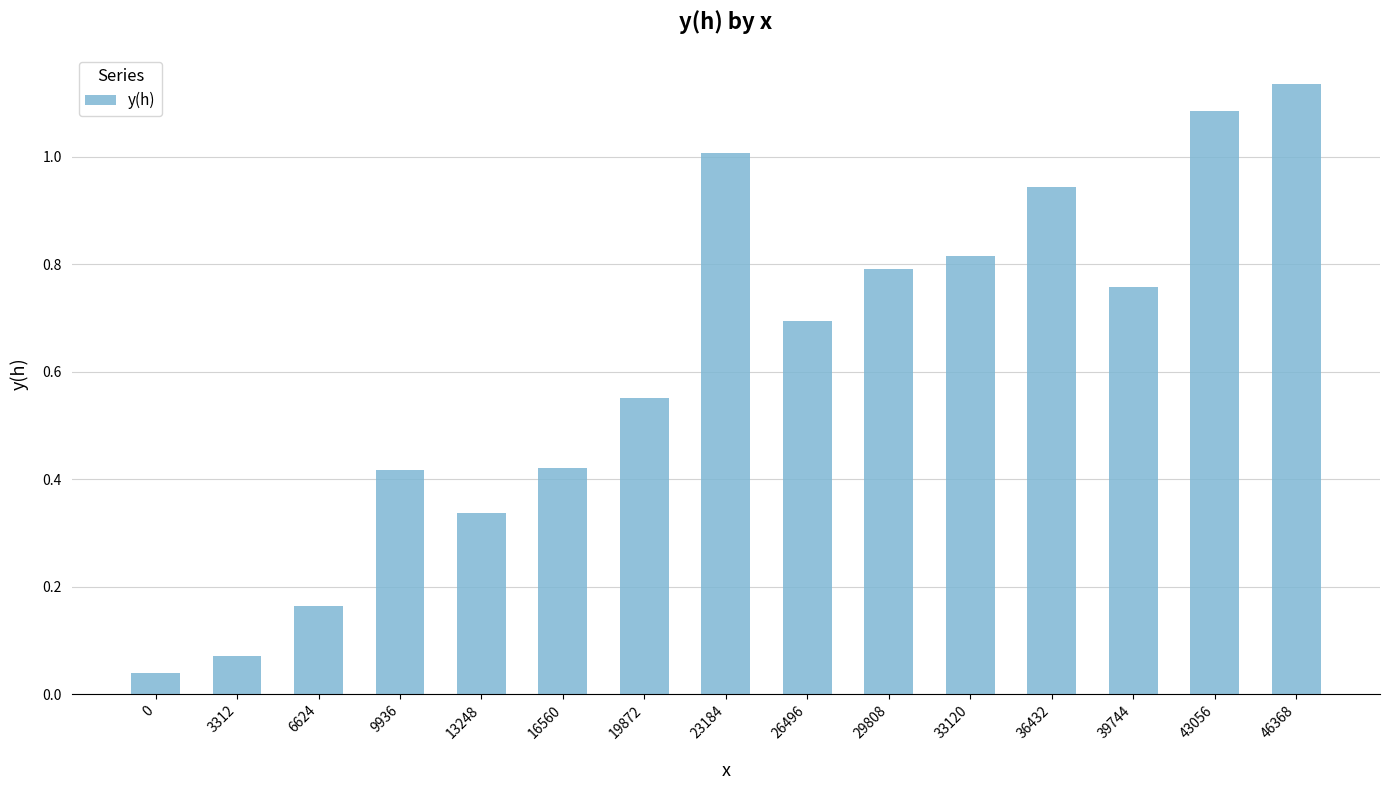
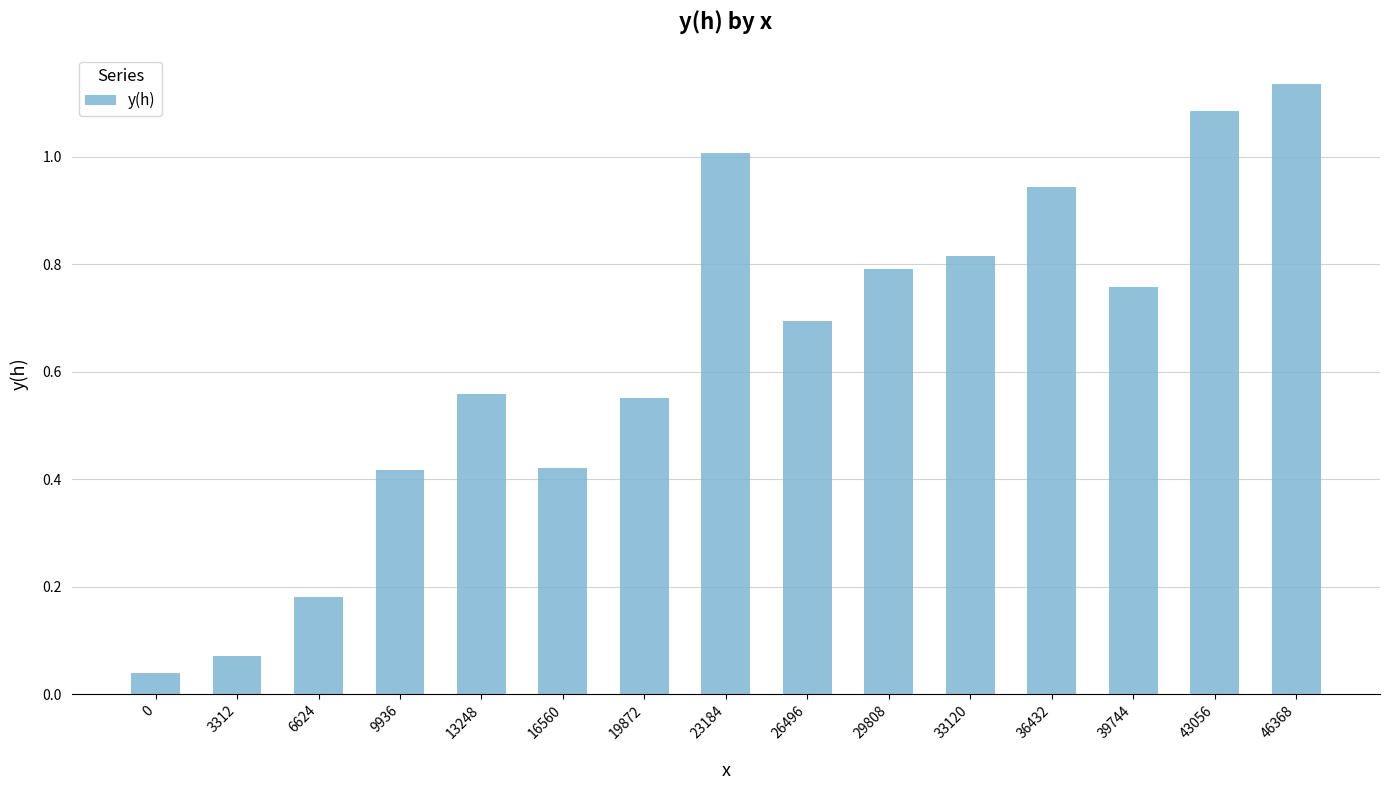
6624: 0.16 -> 0.18
13248: 0.34 -> 0.56
